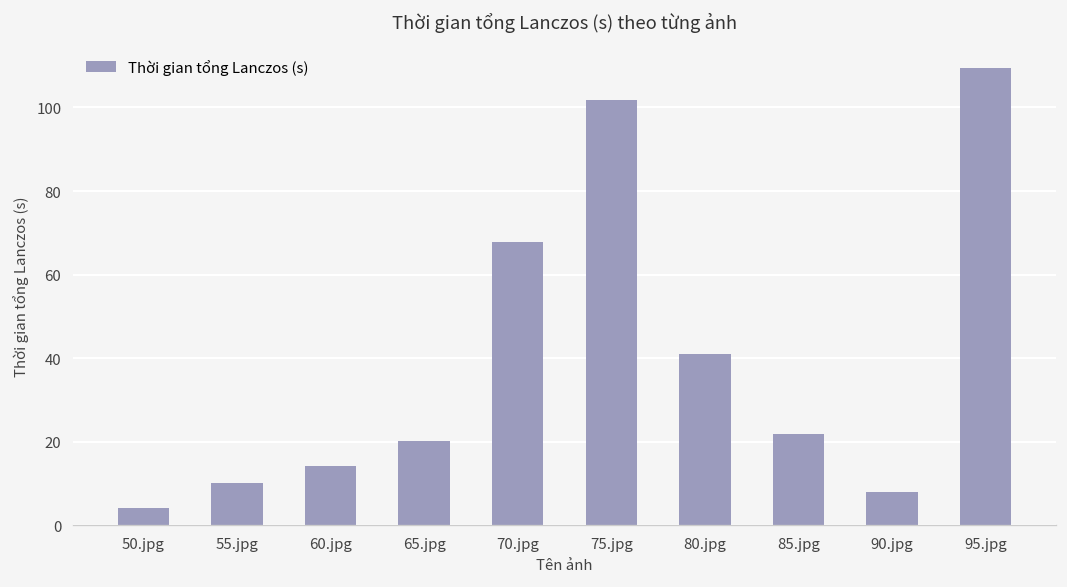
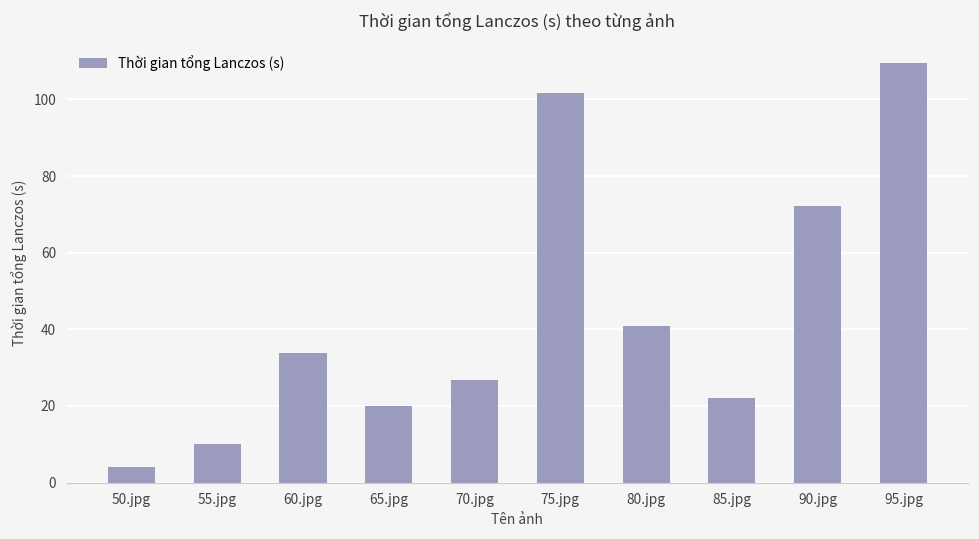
60.jpg: 14 -> 34
70.jpg: 68 -> 27
90.jpg: 8 -> 72
